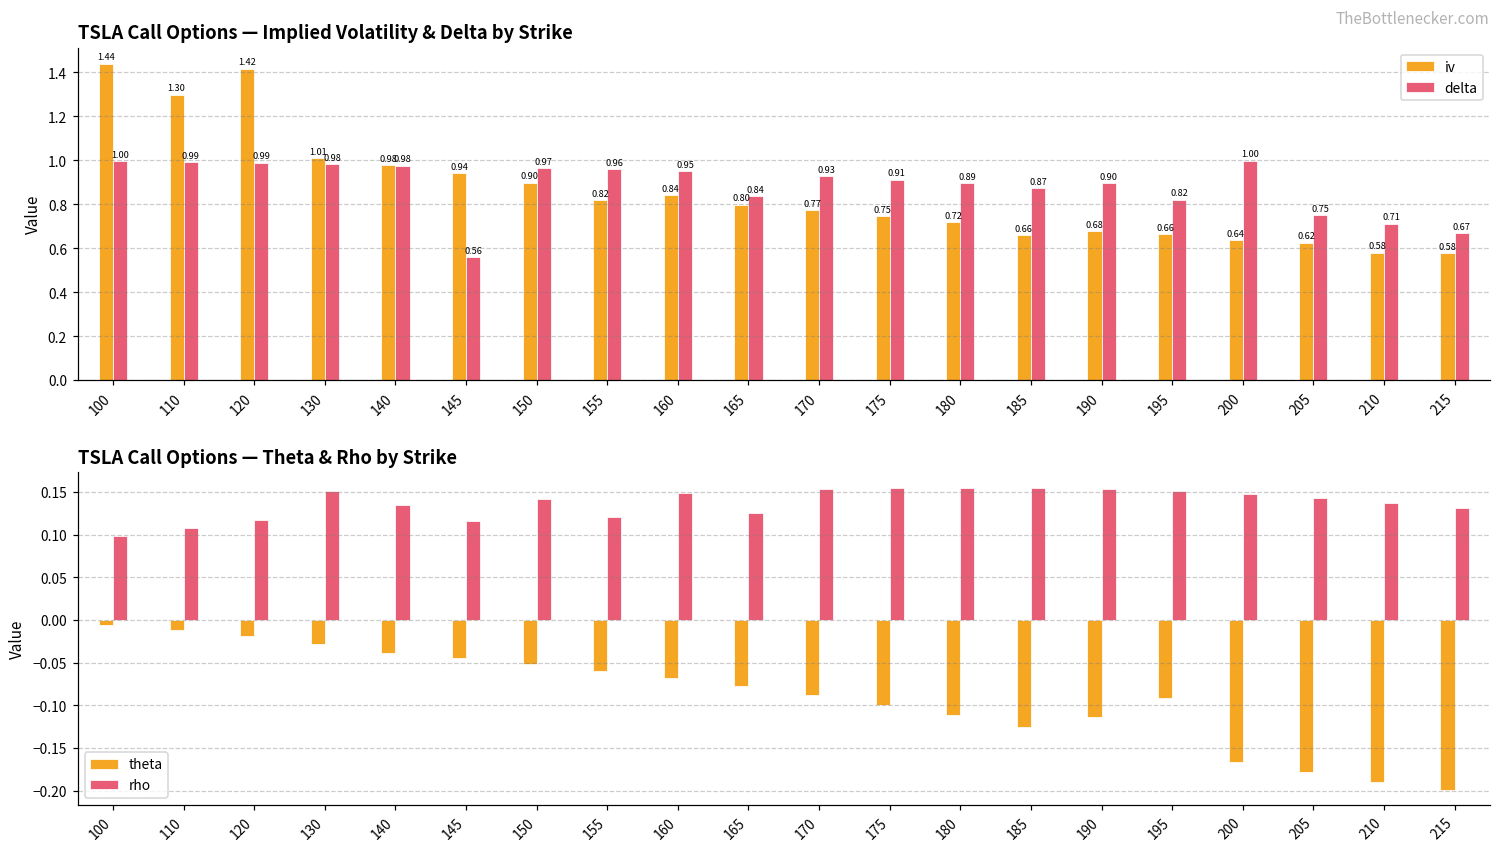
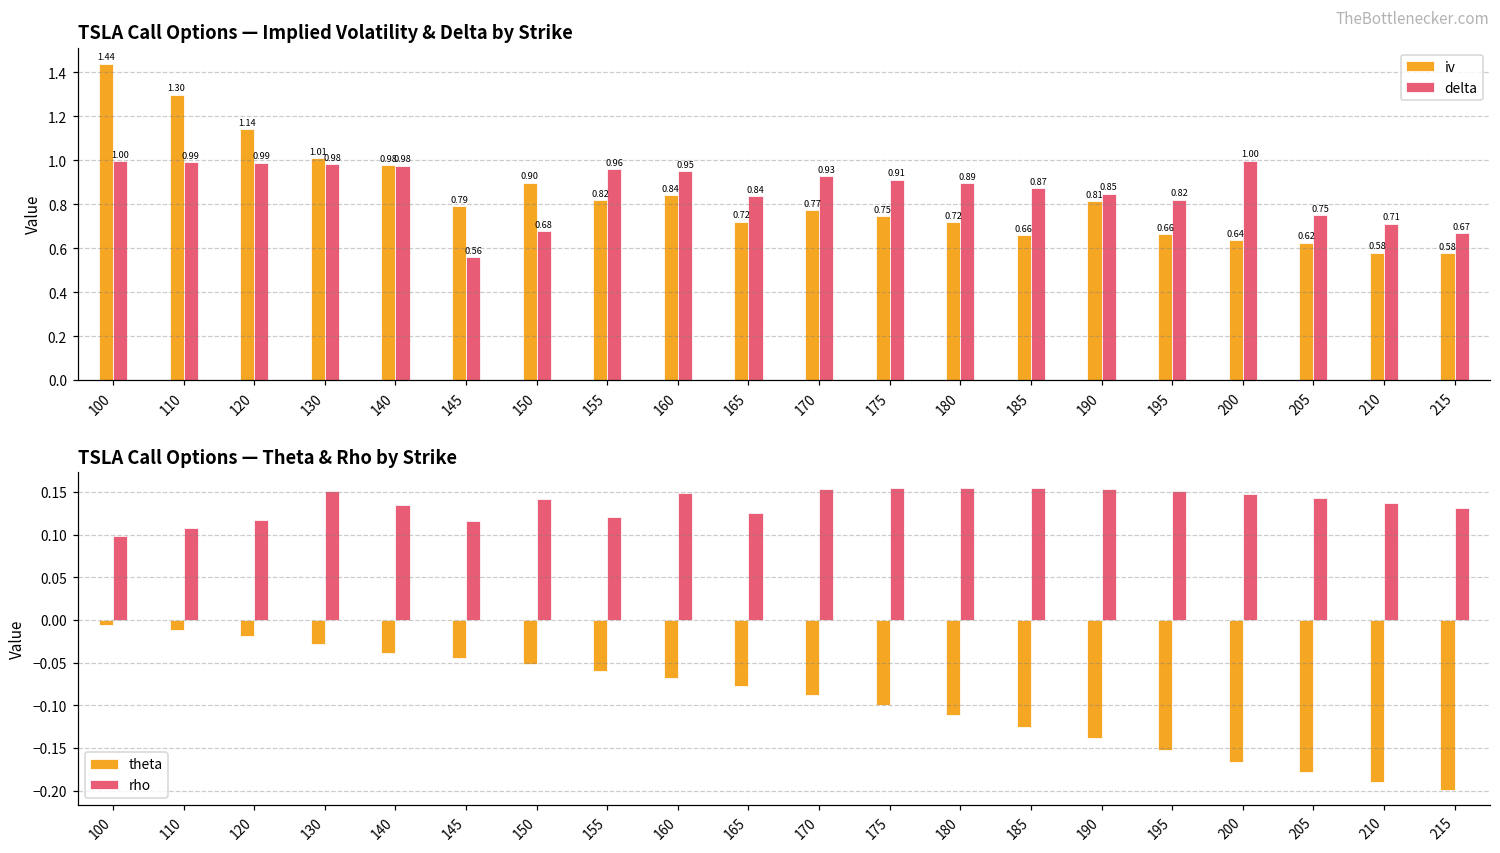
TSLA Call Options — Implied Volatility & Delta by Strike, iv, 120: 1.42 -> 1.14
TSLA Call Options — Implied Volatility & Delta by Strike, iv, 145: 0.94 -> 0.79
TSLA Call Options — Implied Volatility & Delta by Strike, delta, 150: 0.97 -> 0.68
TSLA Call Options — Implied Volatility & Delta by Strike, iv, 165: 0.80 -> 0.72
TSLA Call Options — Implied Volatility & Delta by Strike, iv, 190: 0.68 -> 0.81
TSLA Call Options — Implied Volatility & Delta by Strike, delta, 190: 0.90 -> 0.85
TSLA Call Options — Theta & Rho by Strike, theta, 190: -0.11 -> -0.14
TSLA Call Options — Theta & Rho by Strike, theta, 195: -0.09 -> -0.15
